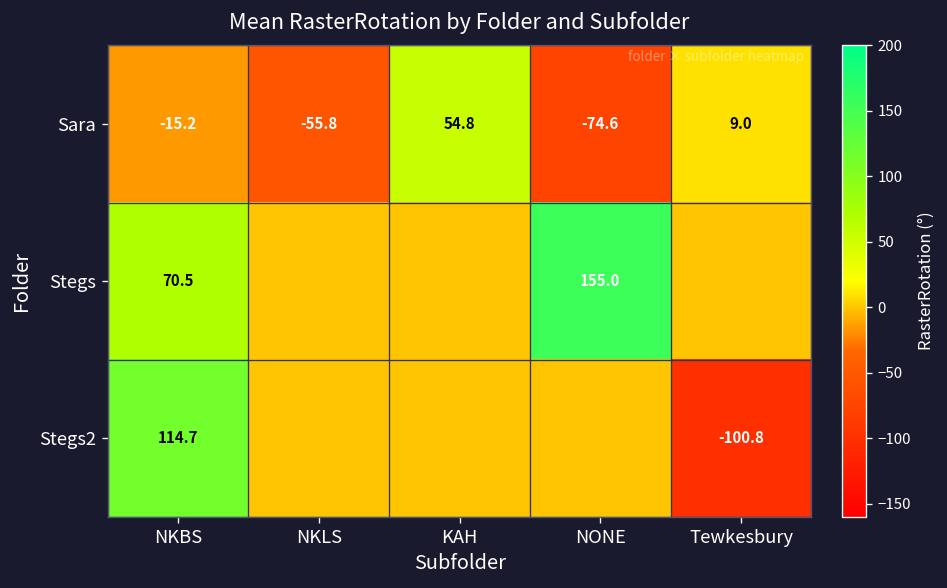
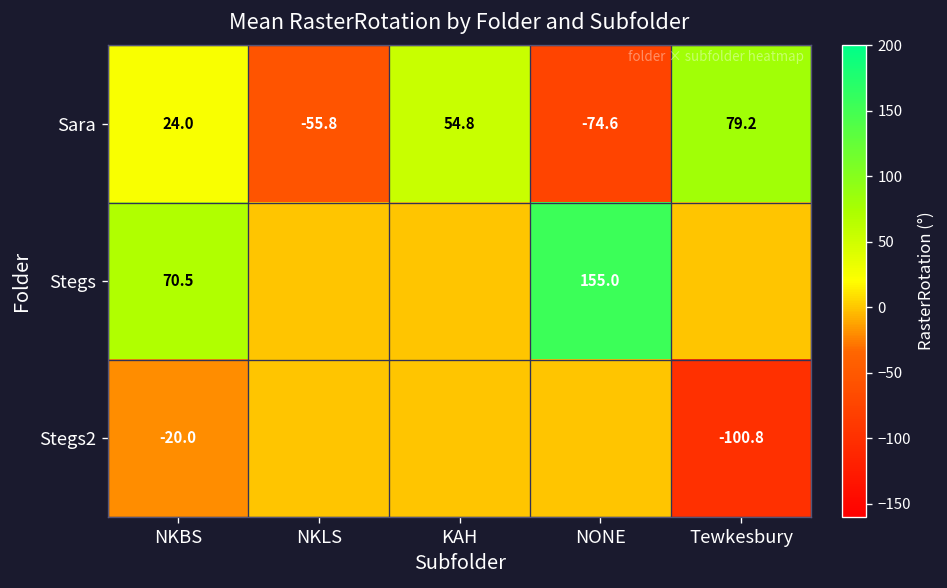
Sara, NKBS: -15.2 -> 24.0
Sara, Tewkesbury: 9.0 -> 79.2
Stegs2, NKBS: 114.7 -> -20.0
